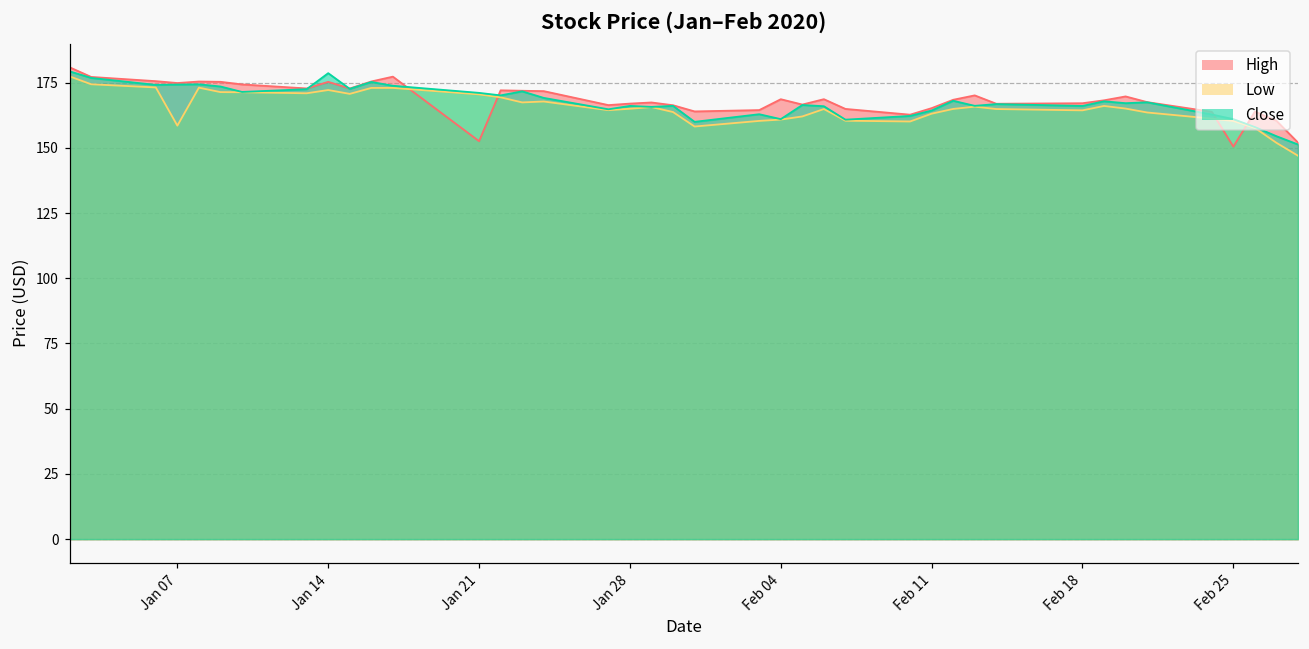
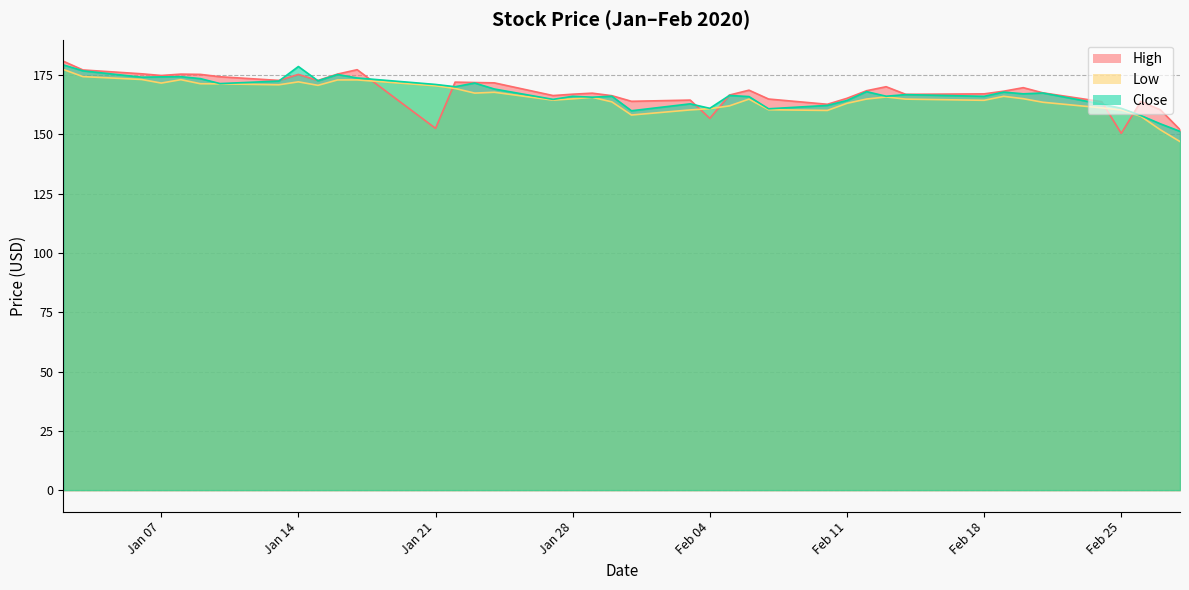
Low, Jan 07: 159 -> 172
High, Feb 04: 169 -> 157
